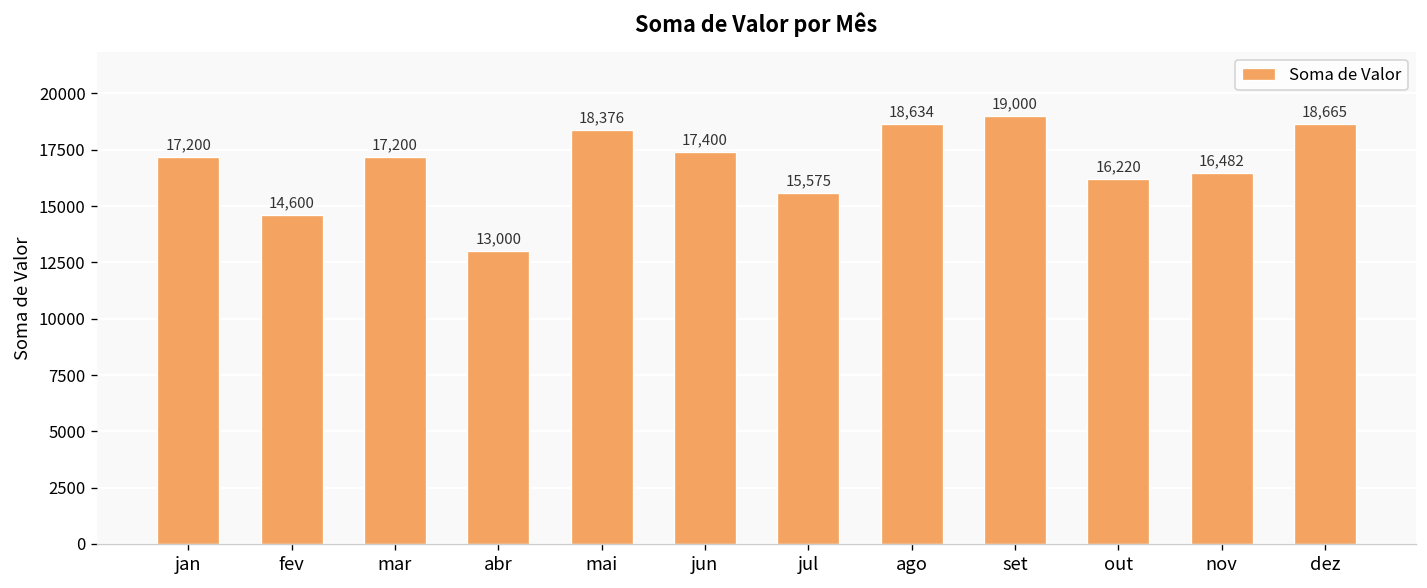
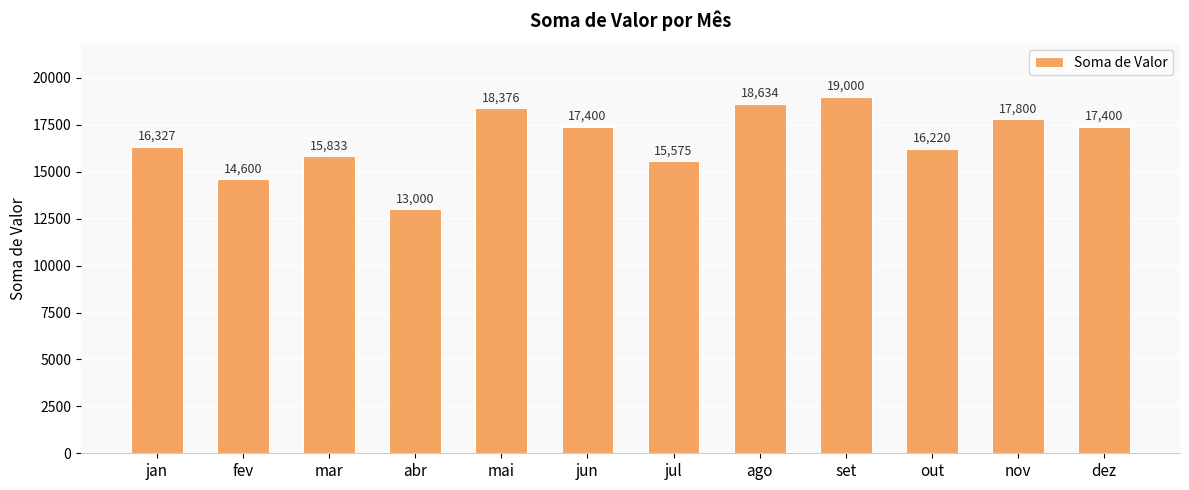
jan: 17,200 -> 16,327
mar: 17,200 -> 15,833
nov: 16,482 -> 17,800
dez: 18,665 -> 17,400
